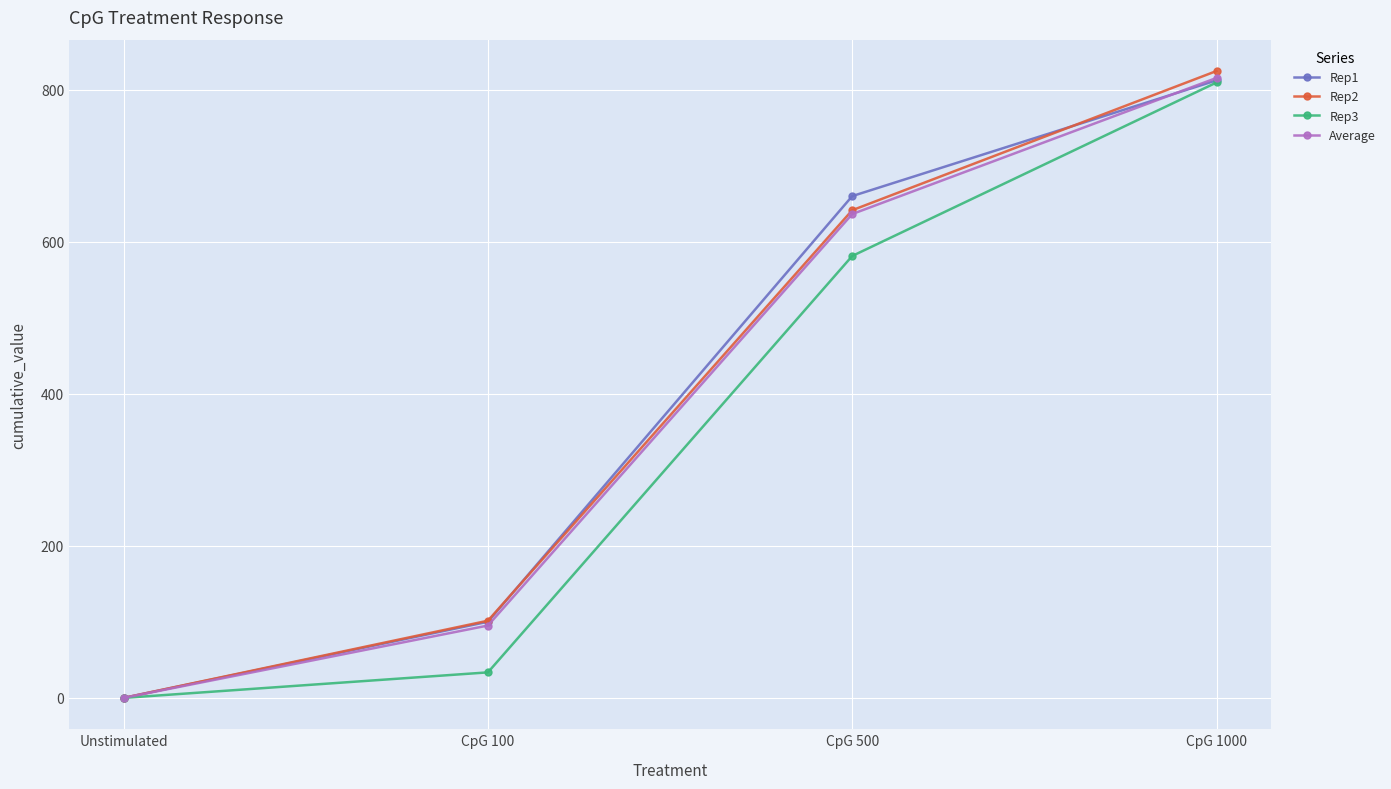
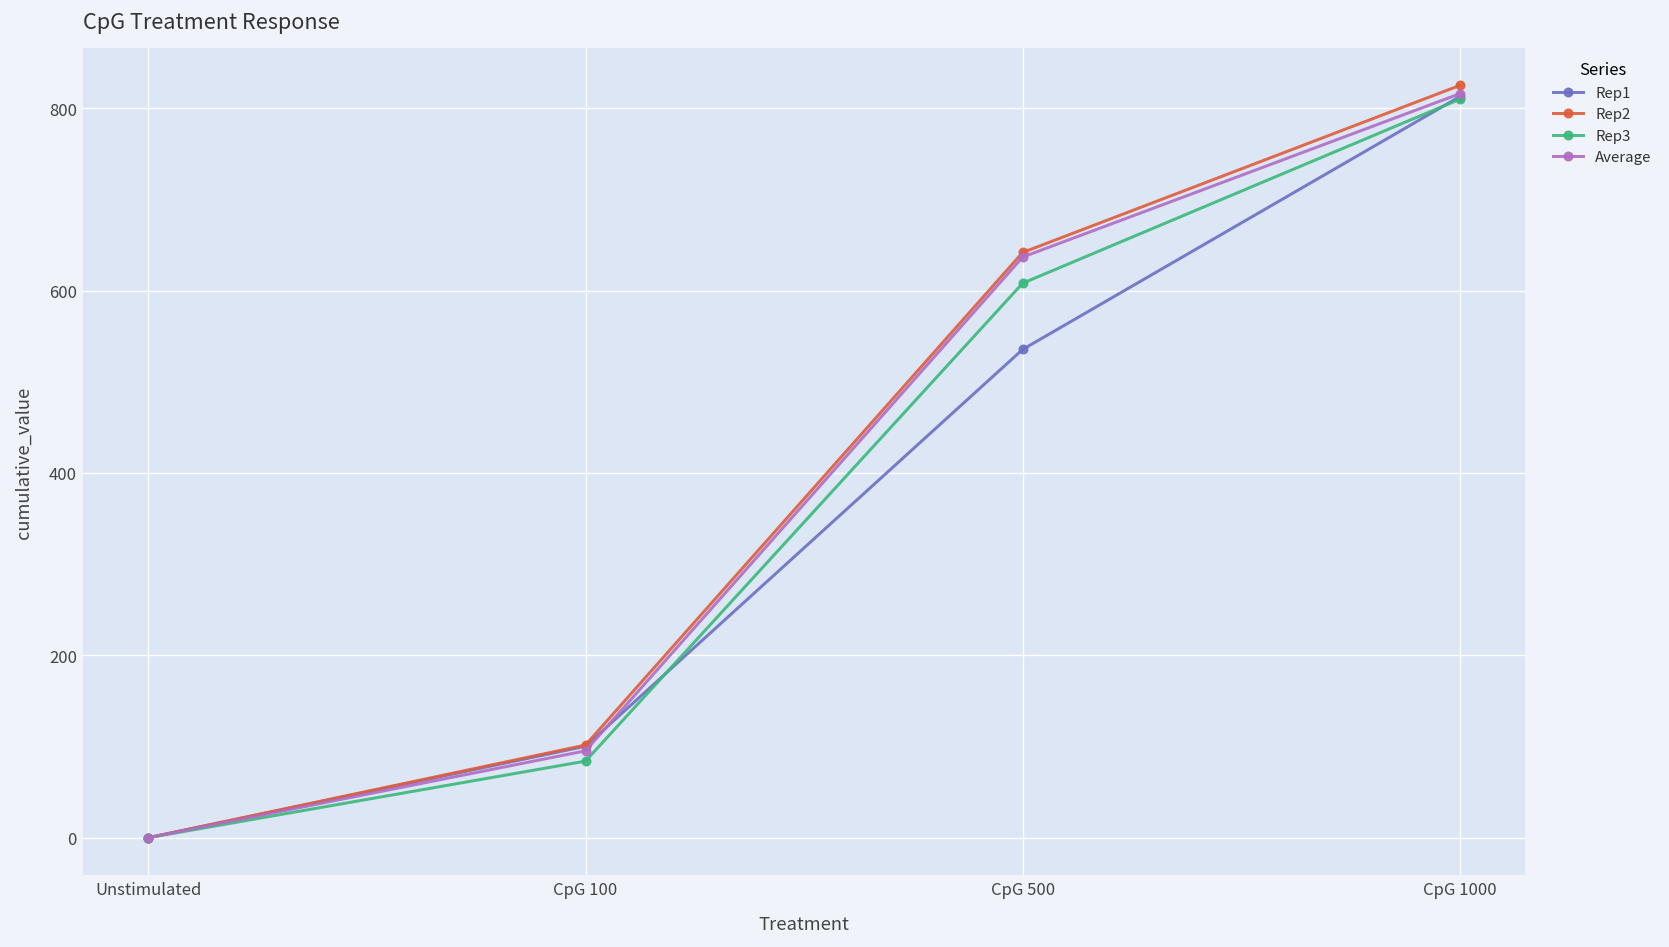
Rep3, CpG 100: 30 -> 80
Rep1, CpG 500: 660 -> 540
Rep3, CpG 500: 580 -> 610
